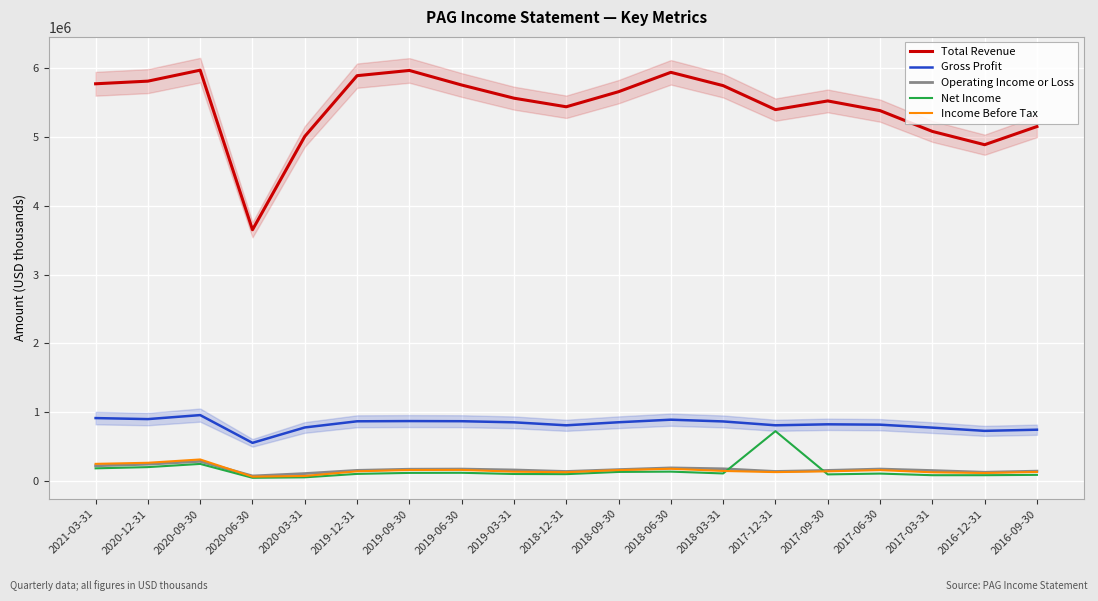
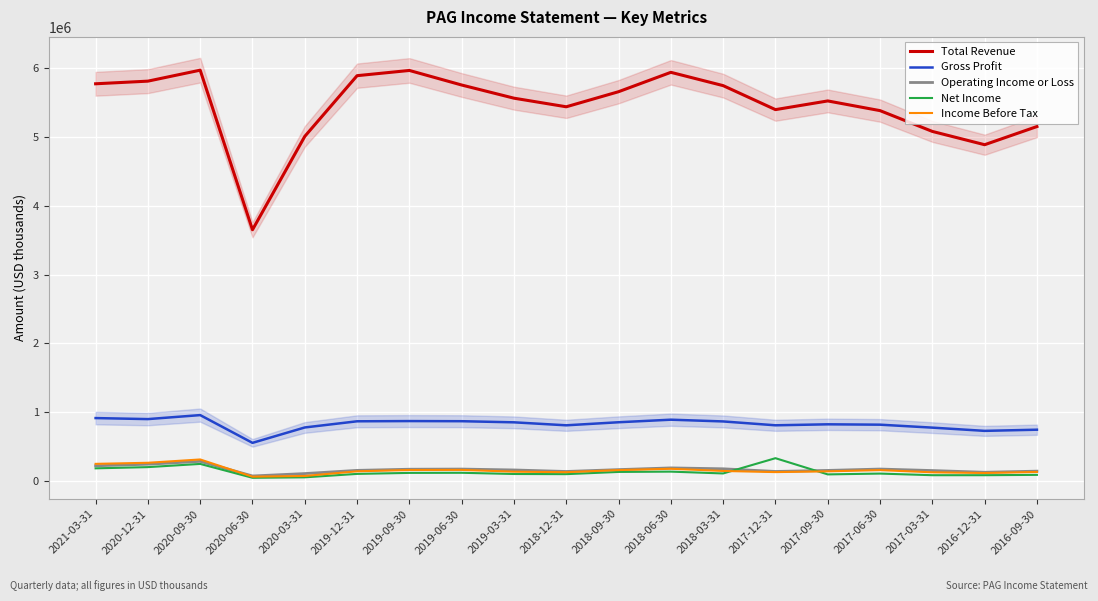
Net Income, 2017-12-31: 700000 -> 300000
